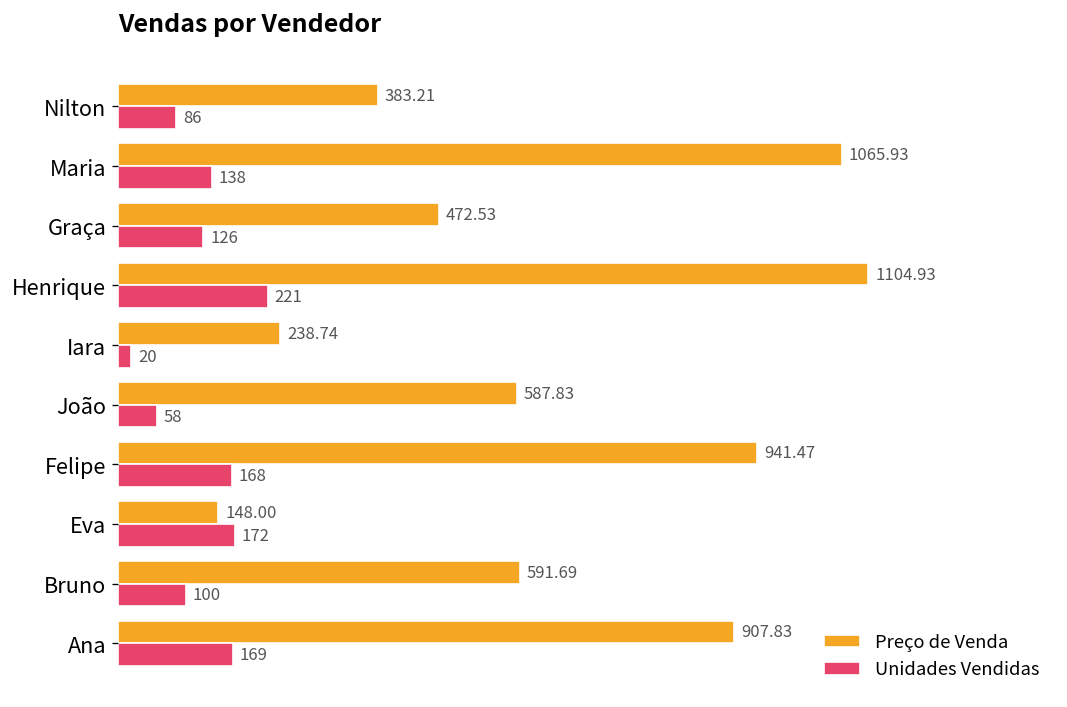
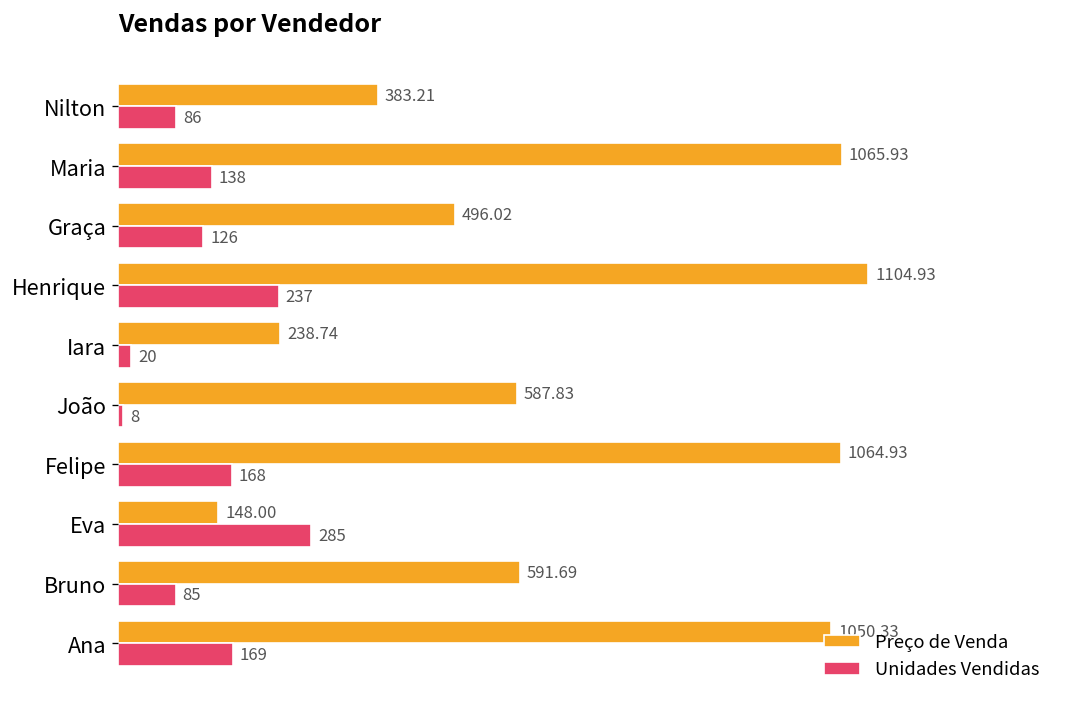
Preço de Venda, Graça: 472.53 -> 496.02
Unidades Vendidas, Henrique: 221 -> 237
Unidades Vendidas, João: 58 -> 8
Preço de Venda, Felipe: 941.47 -> 1064.93
Unidades Vendidas, Eva: 172 -> 285
Unidades Vendidas, Bruno: 100 -> 85
Preço de Venda, Ana: 907.83 -> 1050.33
